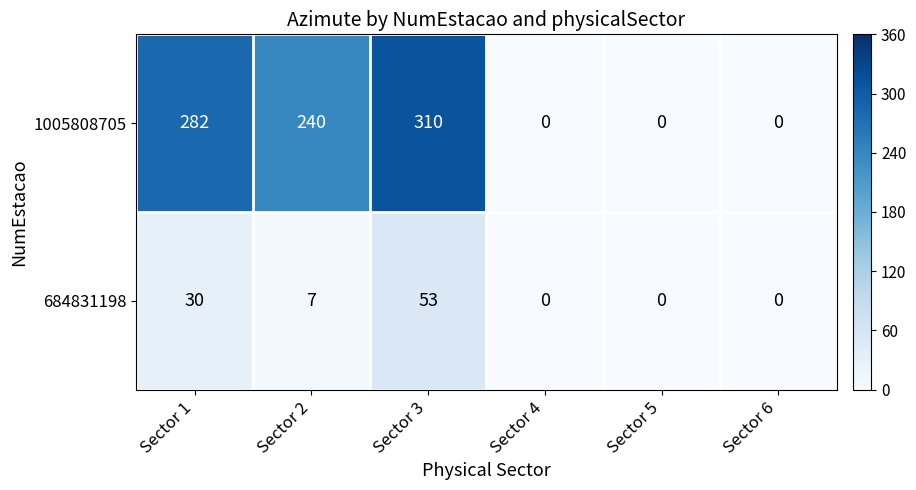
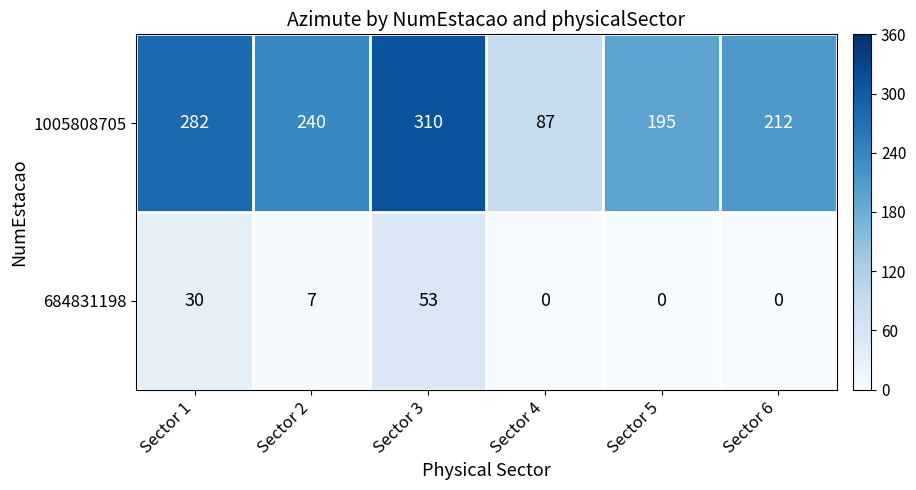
1005808705, Sector 4: 0 -> 87
1005808705, Sector 5: 0 -> 195
1005808705, Sector 6: 0 -> 212
